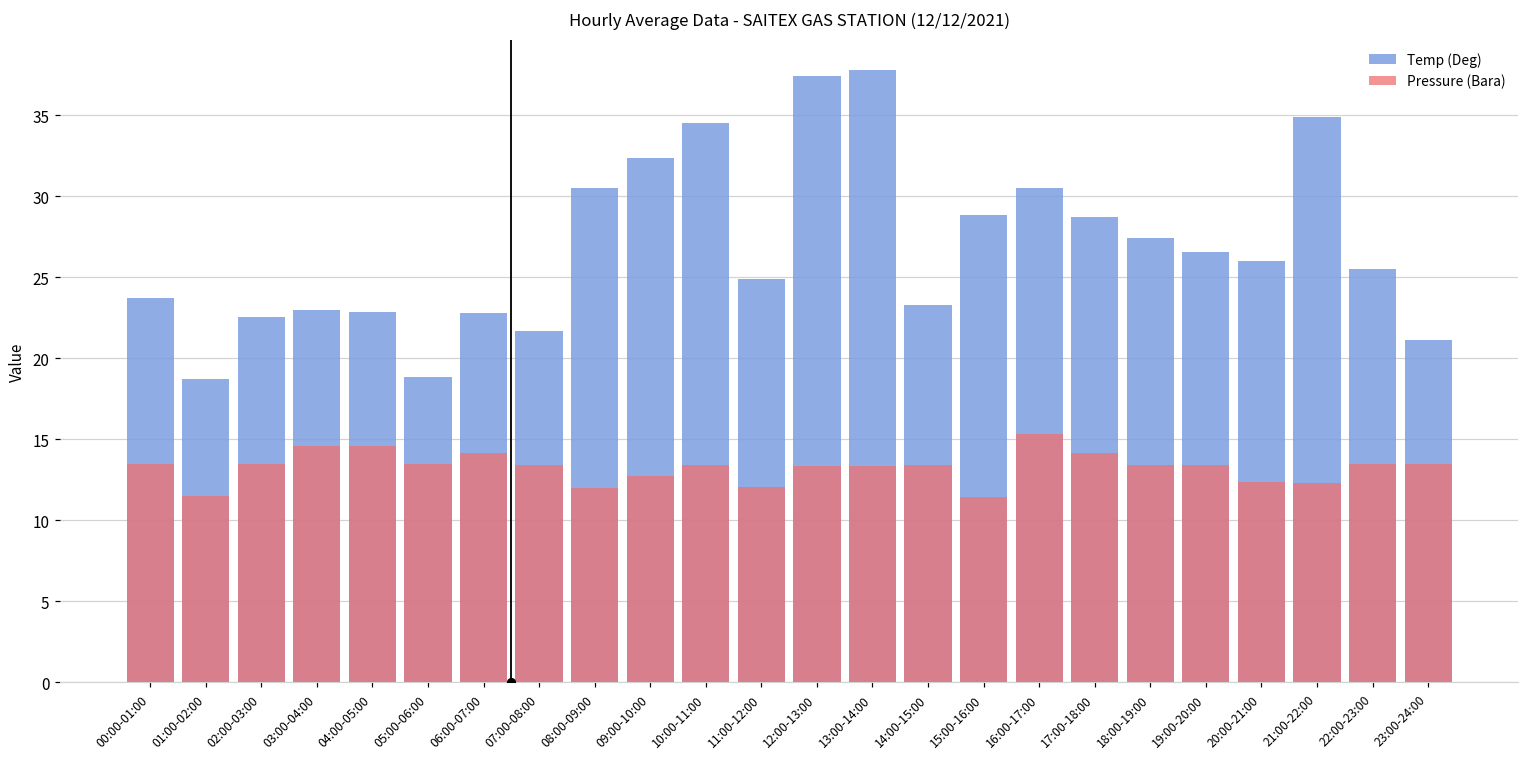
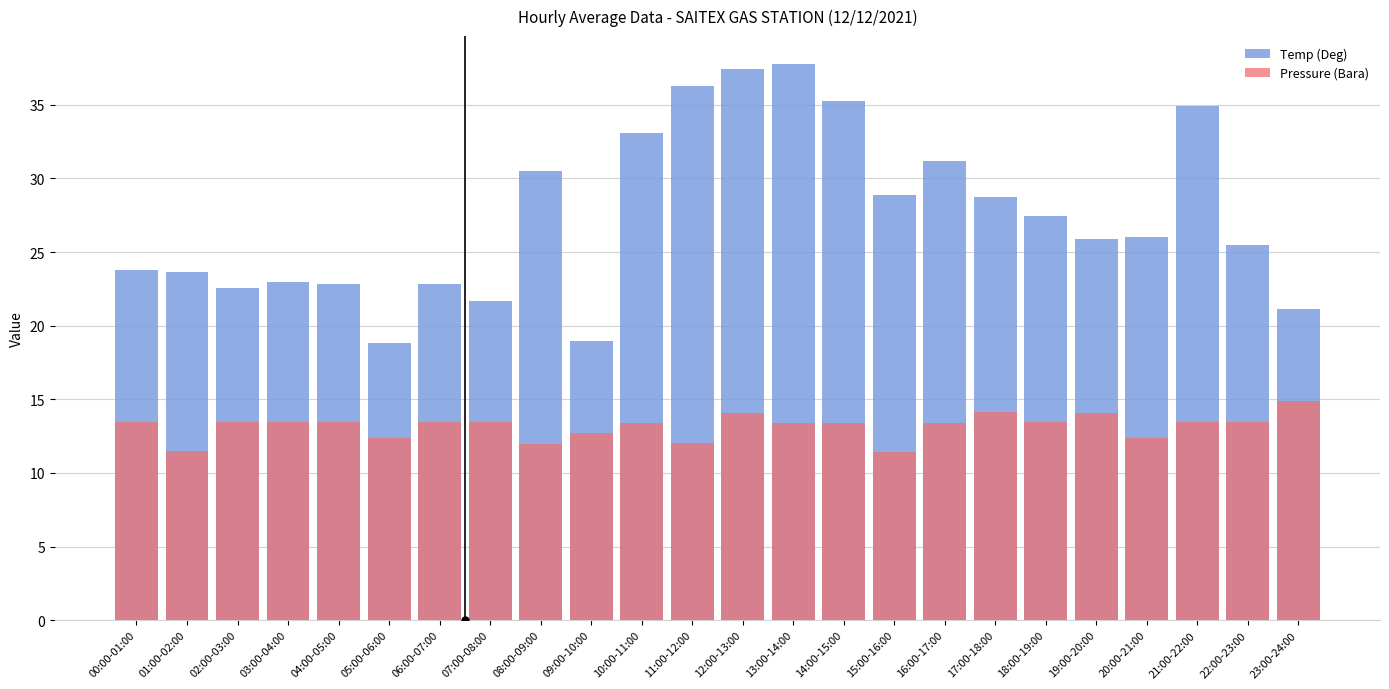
Temp (Deg), 01:00-02:00: 18.7 -> 23.6
Pressure (Bara), 03:00-04:00: 14.6 -> 13.5
Pressure (Bara), 04:00-05:00: 14.6 -> 13.5
Pressure (Bara), 05:00-06:00: 13.5 -> 12.4
Pressure (Bara), 06:00-07:00: 14.2 -> 13.5
Temp (Deg), 09:00-10:00: 32.4 -> 18.9
Temp (Deg), 10:00-11:00: 34.5 -> 33.1
Temp (Deg), 11:00-12:00: 24.9 -> 36.3
Pressure (Bara), 12:00-13:00: 13.4 -> 14.1
Temp (Deg), 14:00-15:00: 23.3 -> 35.2
Temp (Deg), 16:00-17:00: 30.5 -> 31.2
Pressure (Bara), 16:00-17:00: 15.3 -> 13.4
Temp (Deg), 19:00-20:00: 26.6 -> 25.9
Pressure (Bara), 19:00-20:00: 13.4 -> 14.1
Pressure (Bara), 21:00-22:00: 12.3 -> 13.5
Pressure (Bara), 23:00-24:00: 13.5 -> 14.9
